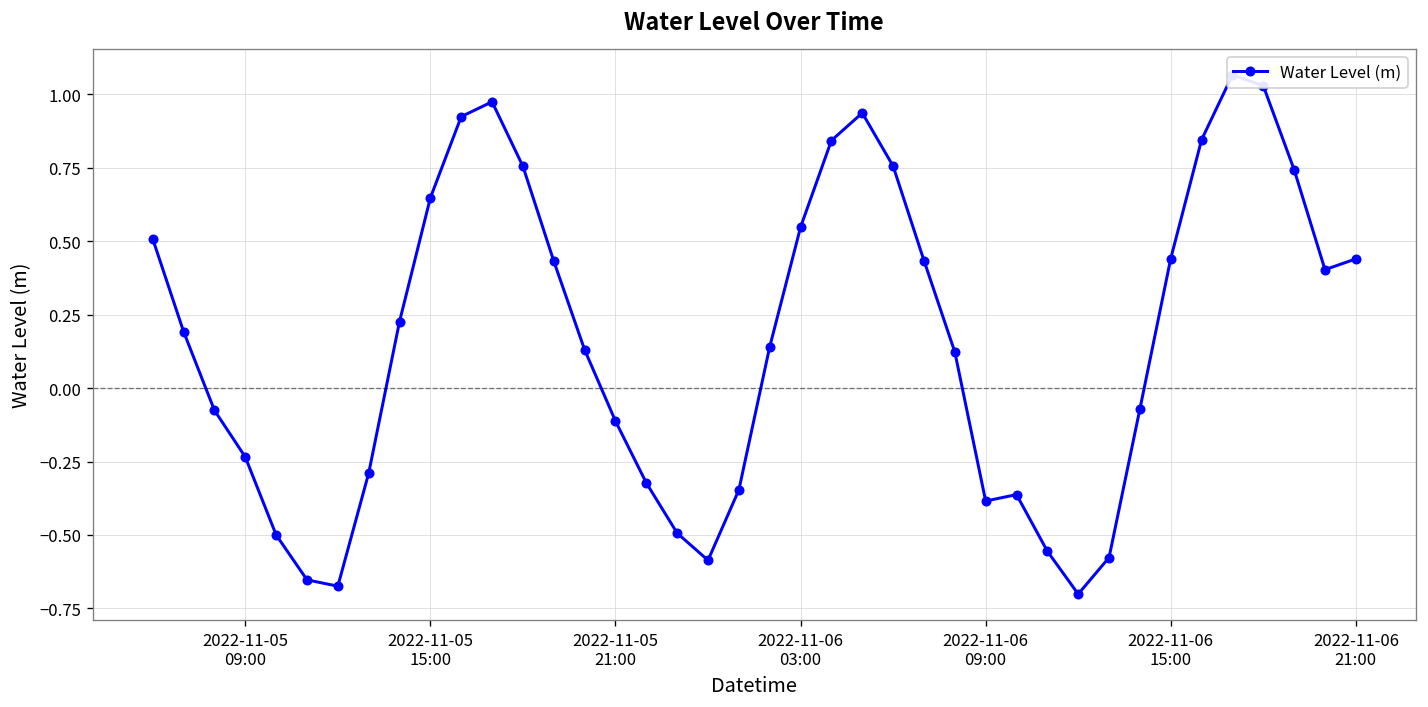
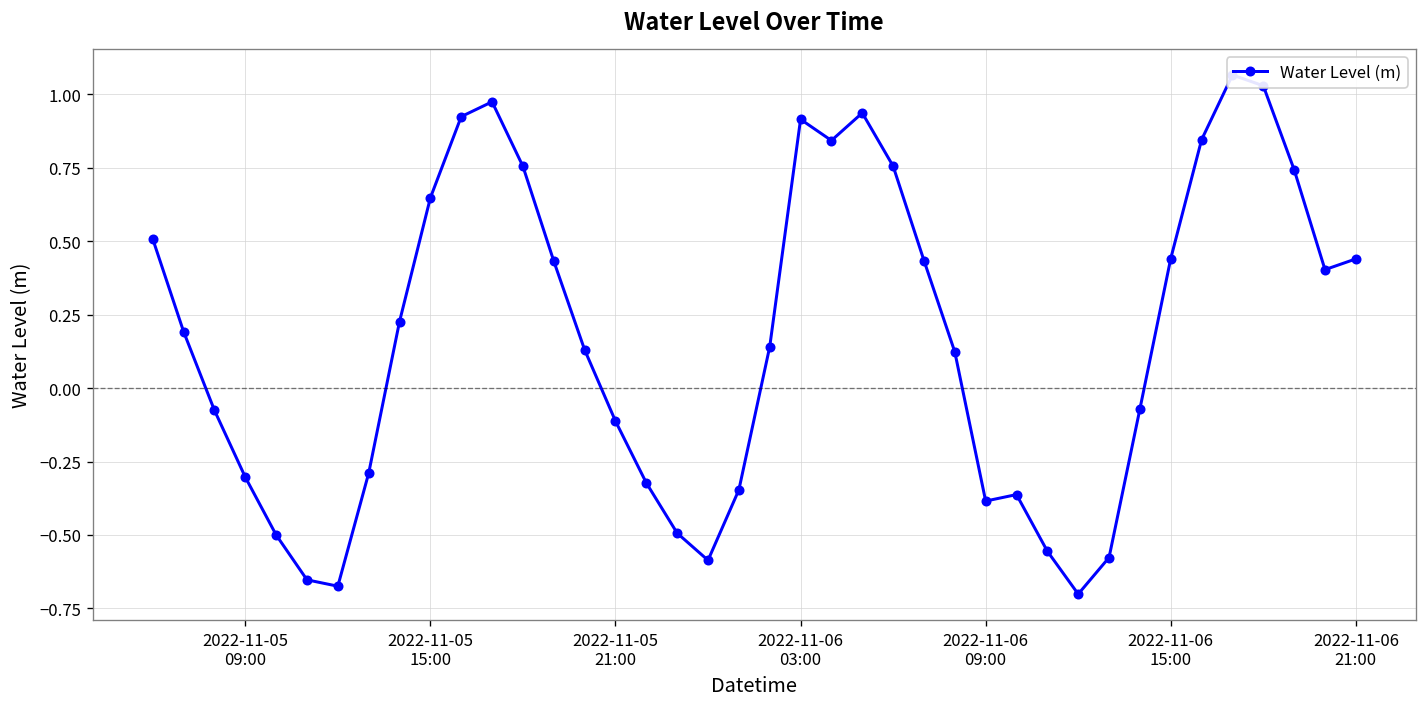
2022-11-05 09:00: -0.23 -> -0.30
2022-11-06 03:00: 0.55 -> 0.91
